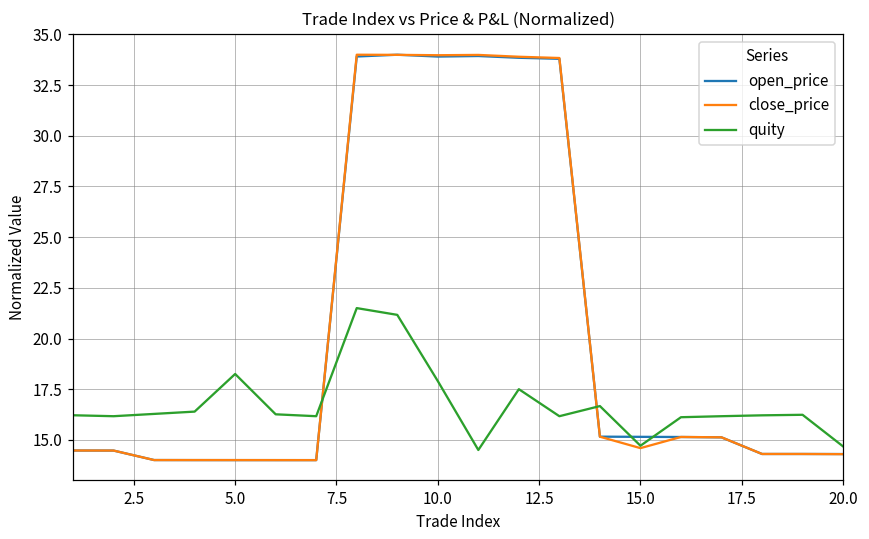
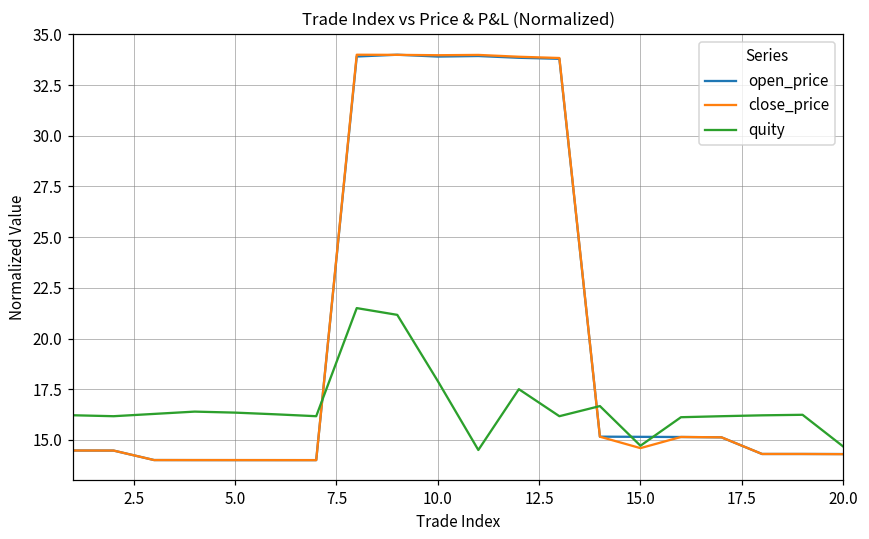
quity, 5.0: 18.3 -> 16.3
